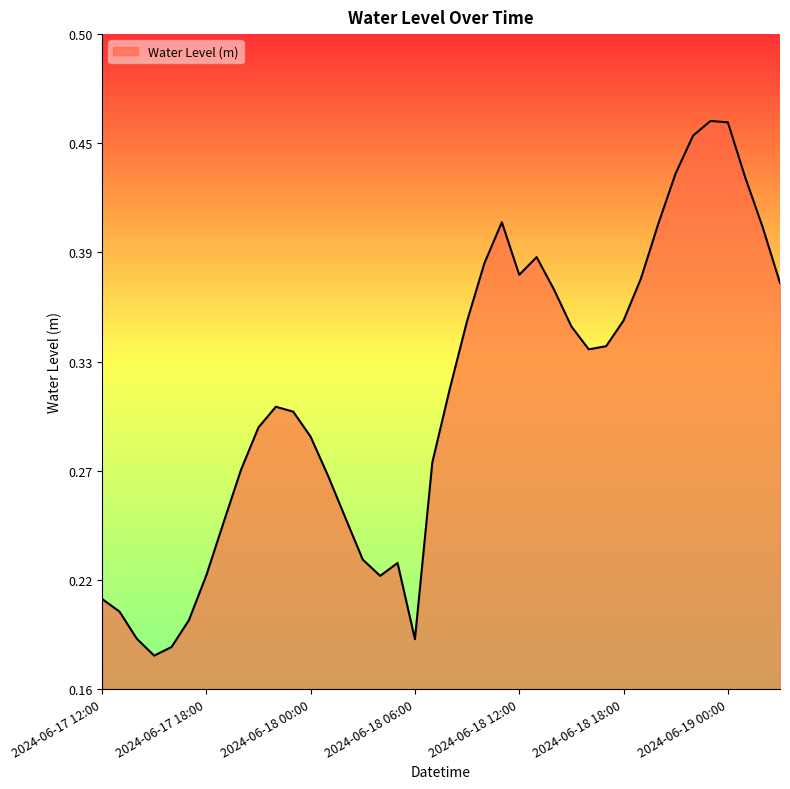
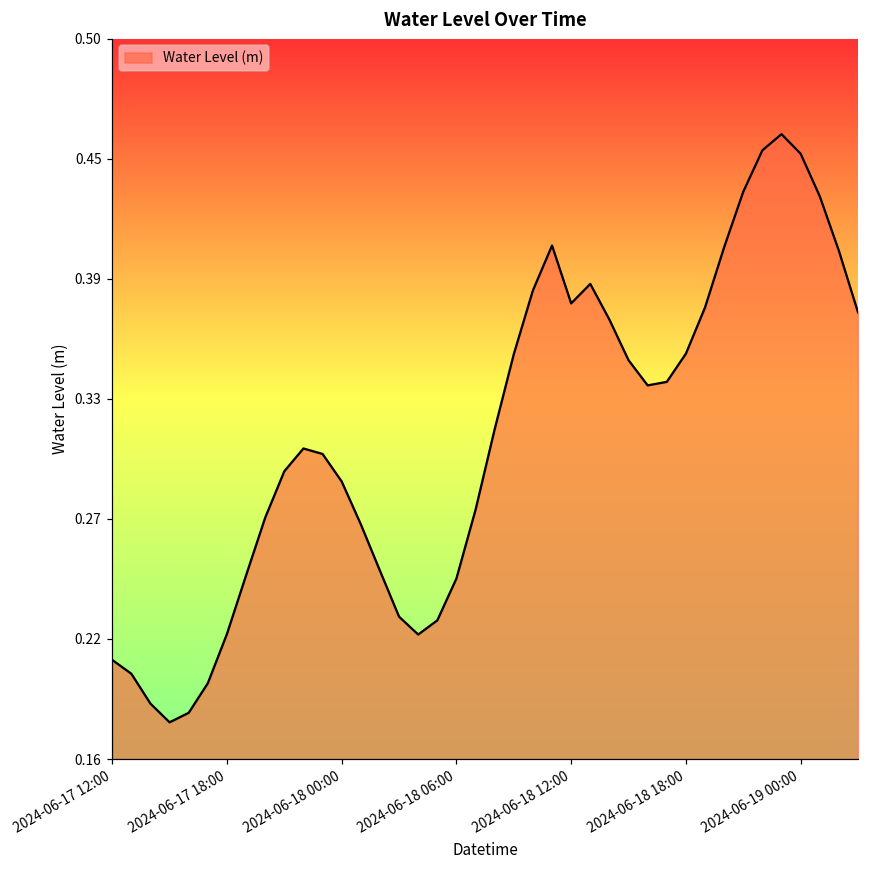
2024-06-18 06:00: 0.185 -> 0.245
2024-06-19 00:00: 0.457 -> 0.449
